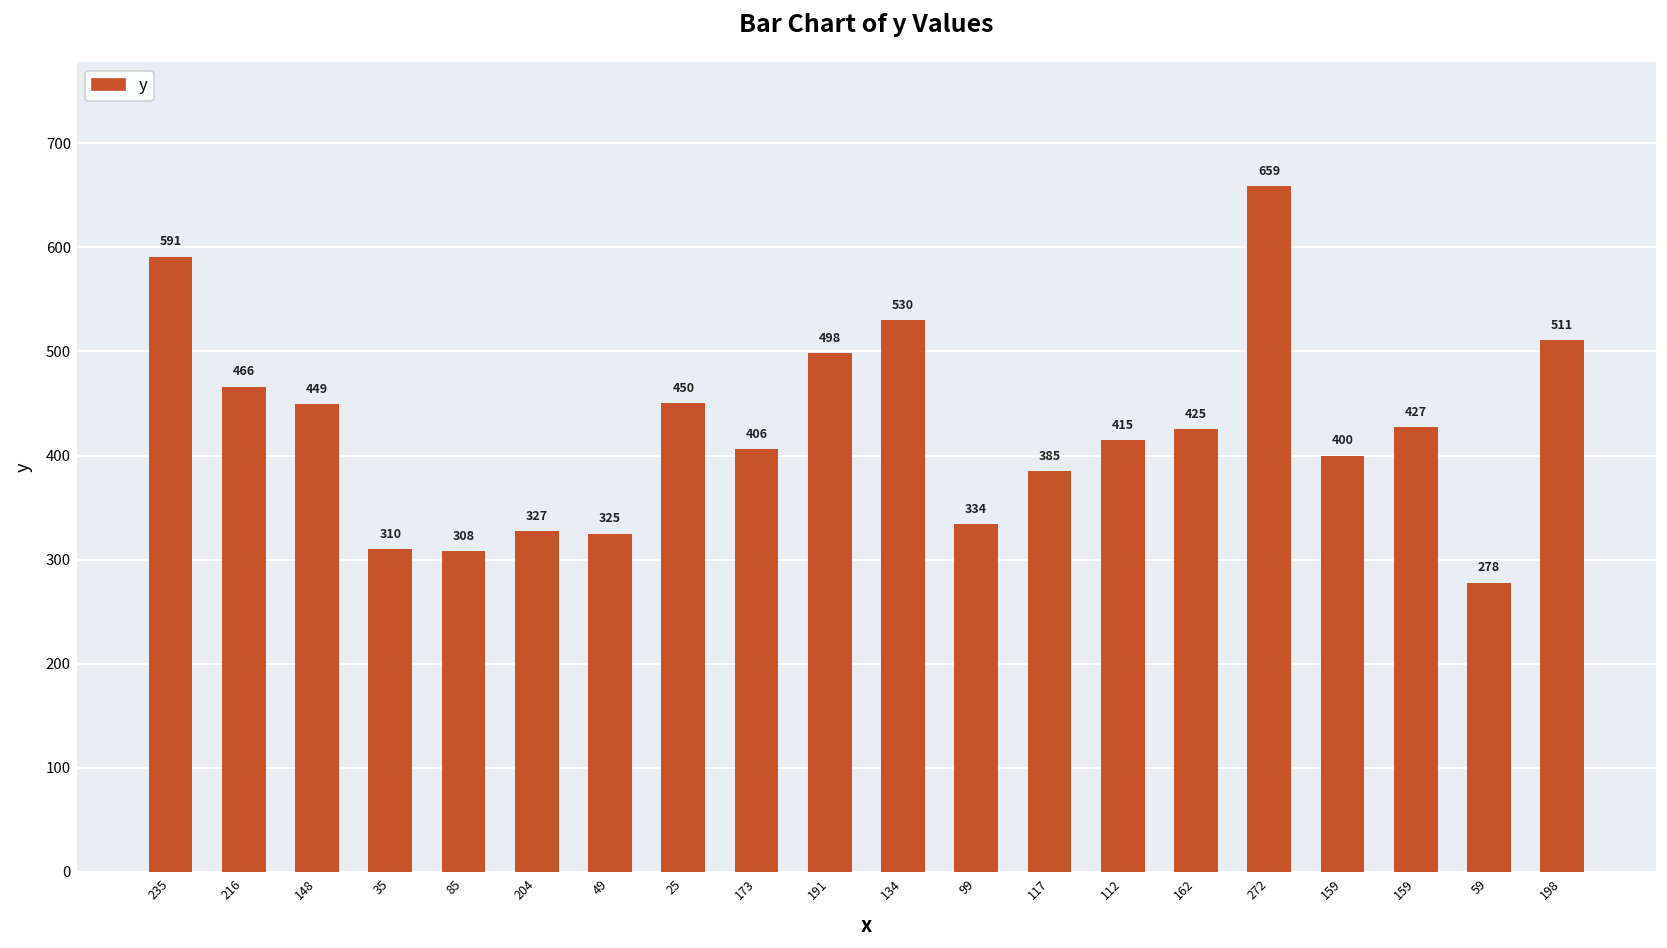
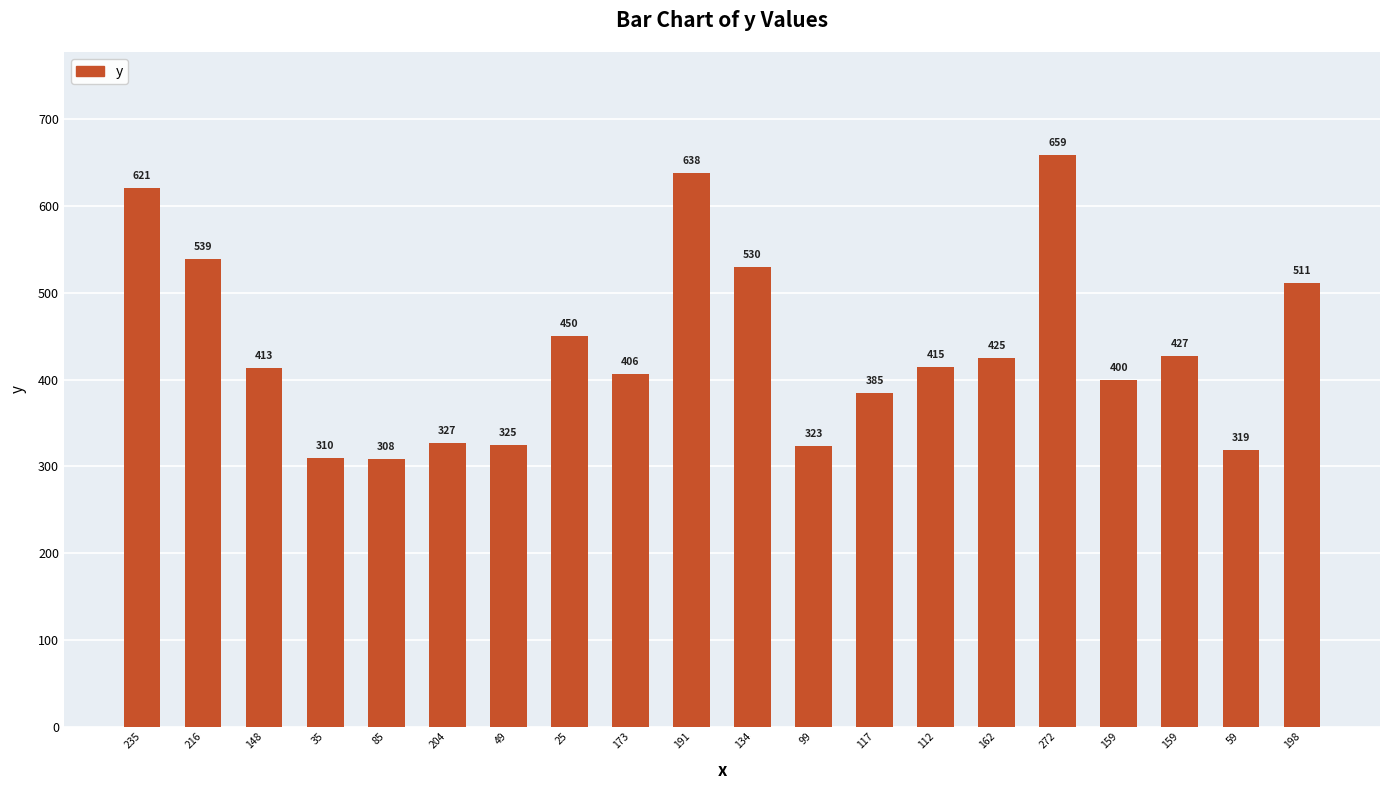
235: 591 -> 621
216: 466 -> 539
148: 449 -> 413
191: 498 -> 638
99: 334 -> 323
59: 278 -> 319
